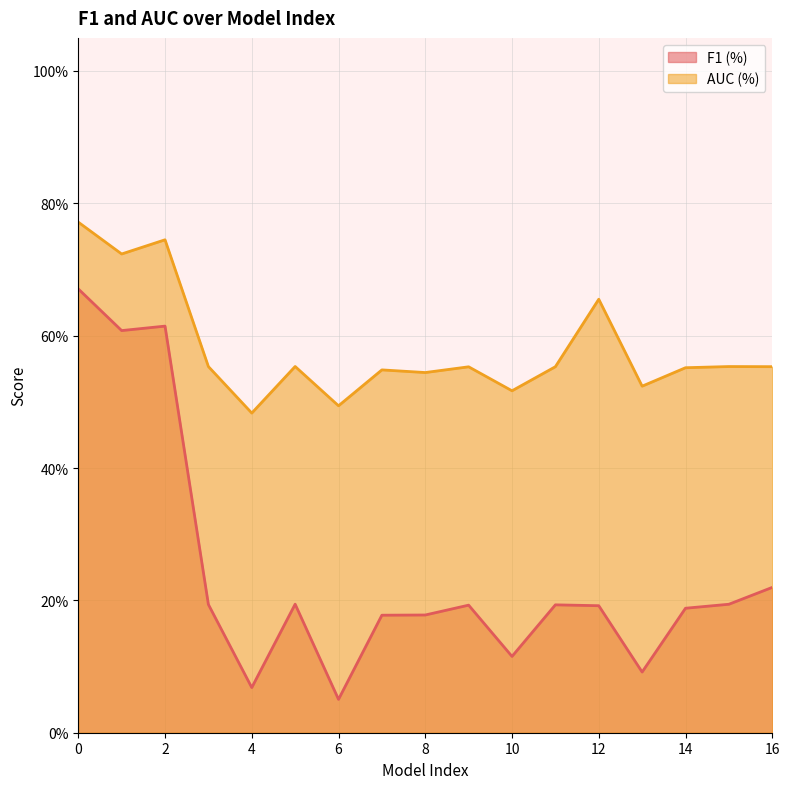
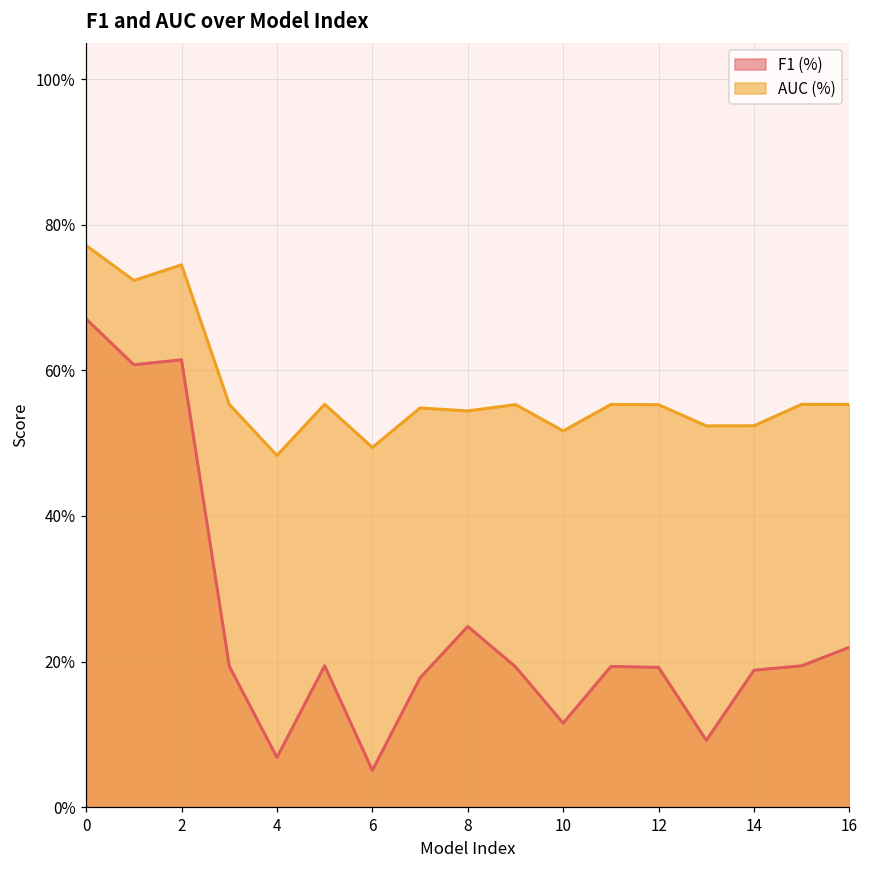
F1 (%), 8: 18% -> 25%
AUC (%), 12: 66% -> 55%
AUC (%), 14: 55% -> 52%
